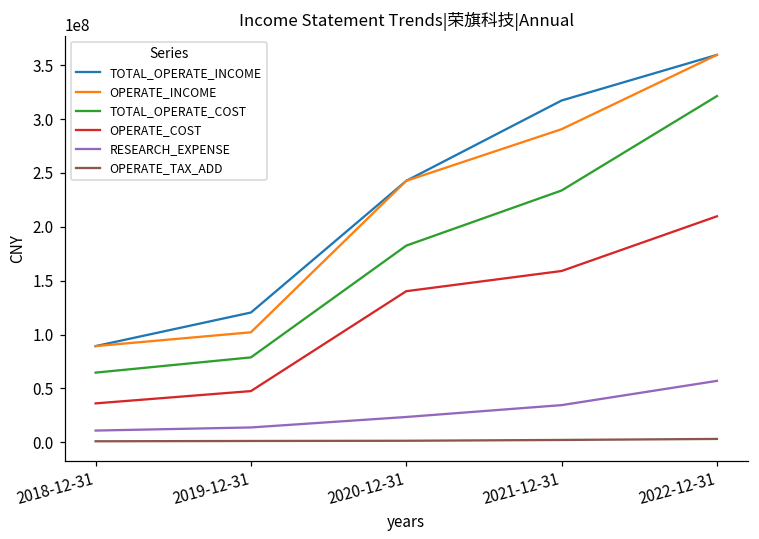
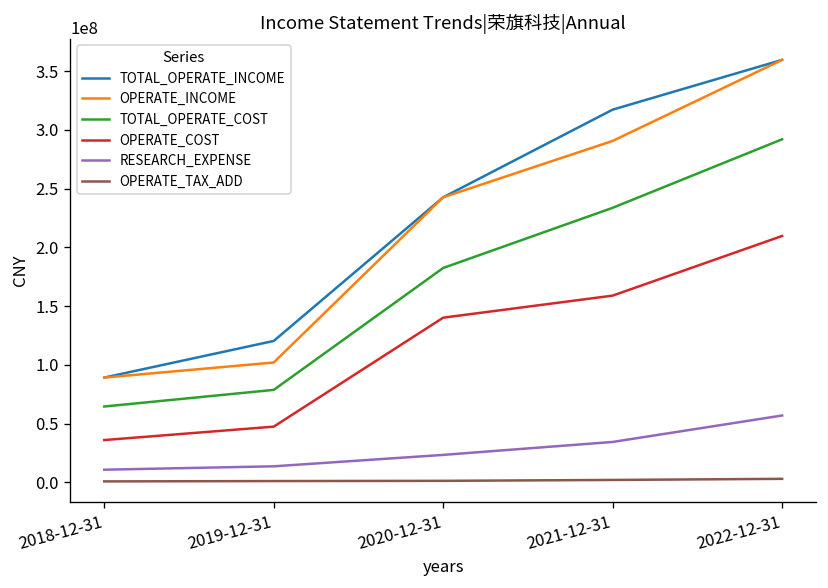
TOTAL_OPERATE_COST, 2022-12-31: 320000000 -> 290000000
